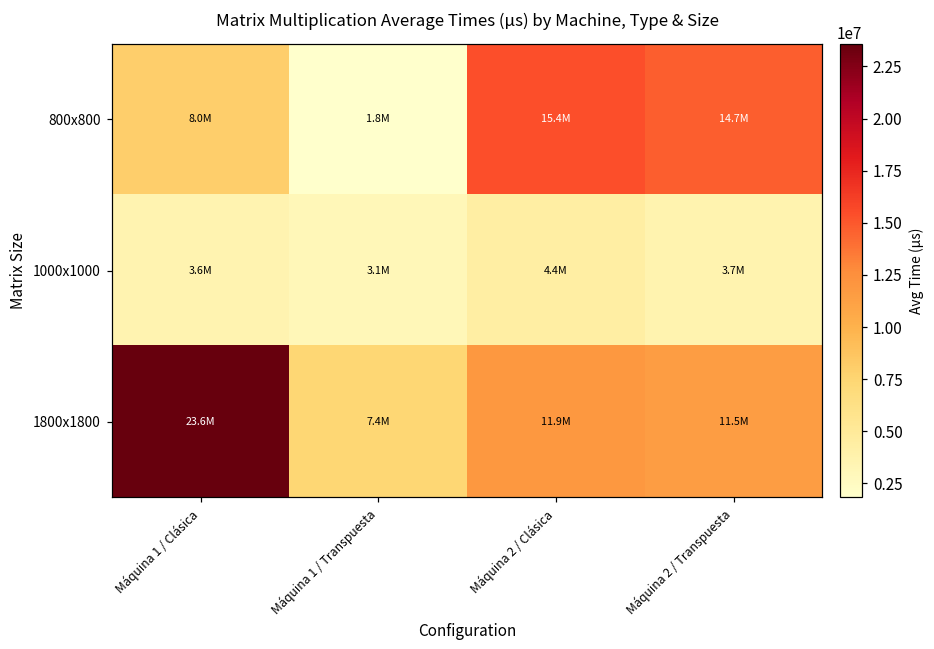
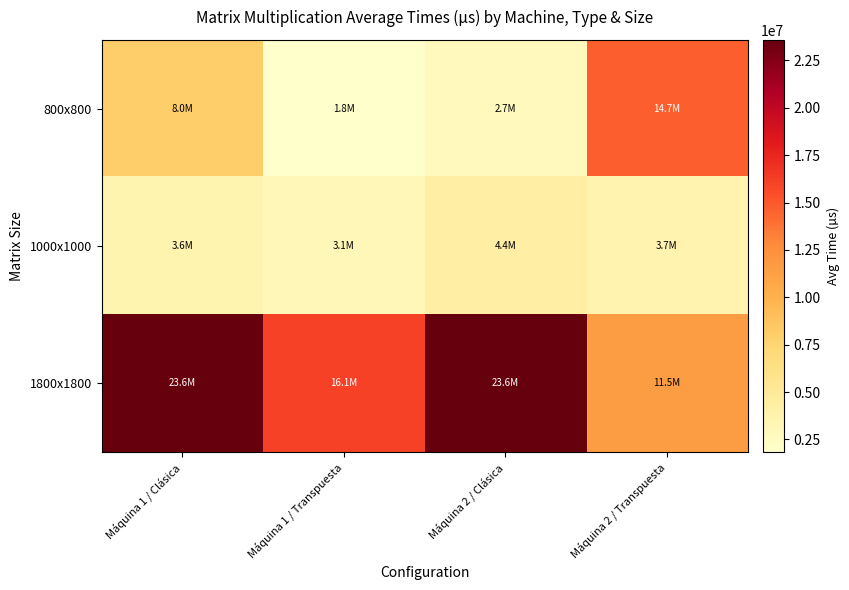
800x800, Máquina 2 / Clásica: 15.4M -> 2.7M
1800x1800, Máquina 1 / Transpuesta: 7.4M -> 16.1M
1800x1800, Máquina 2 / Clásica: 11.9M -> 23.6M
